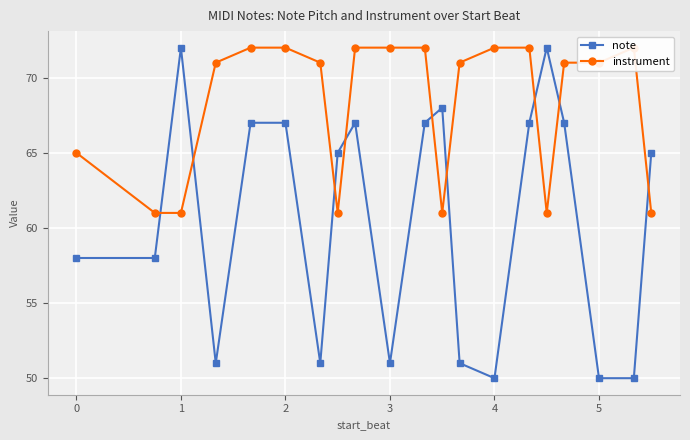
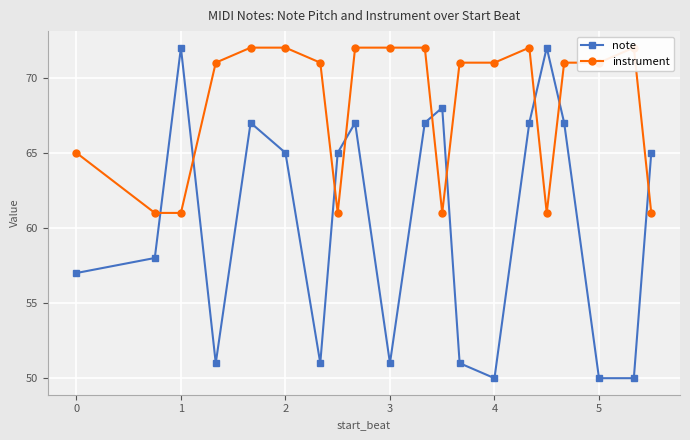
note, 0: 58 -> 57
note, 2: 67 -> 65
instrument, 4: 72 -> 71
